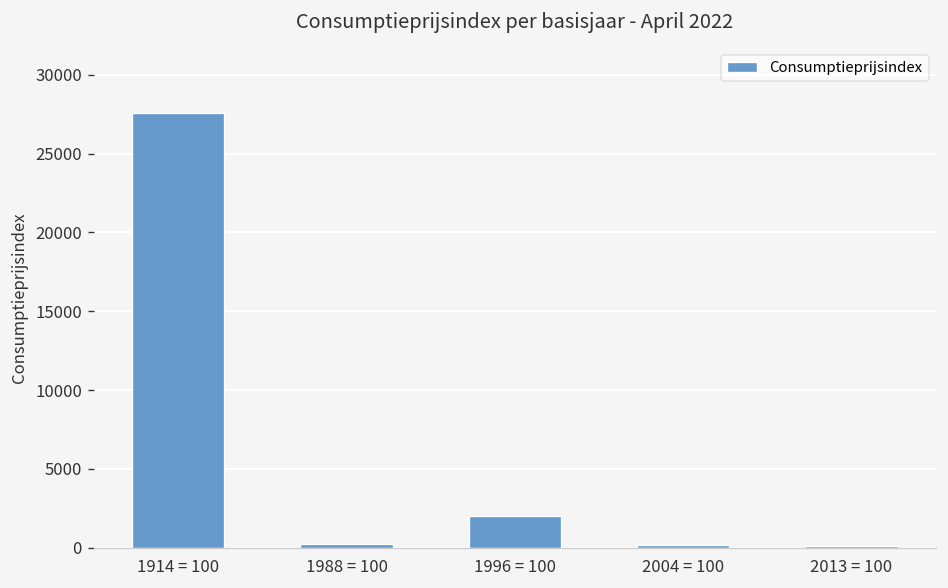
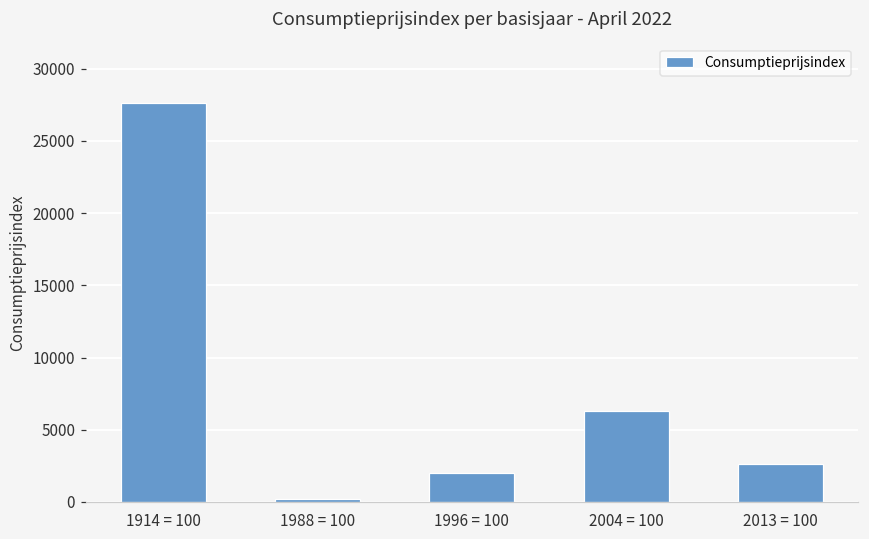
2004 = 100: 100 -> 6300
2013 = 100: 100 -> 2600
